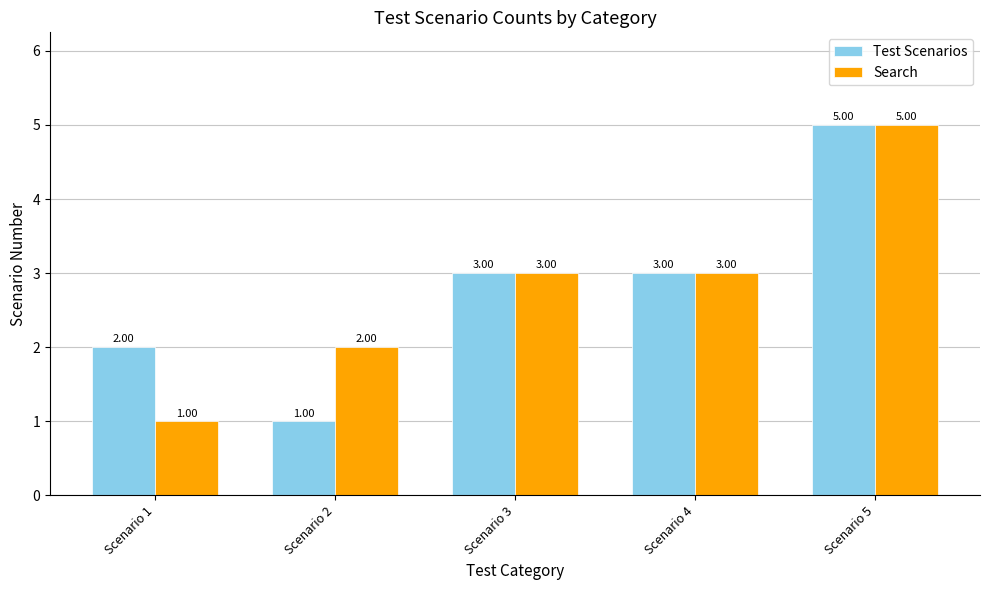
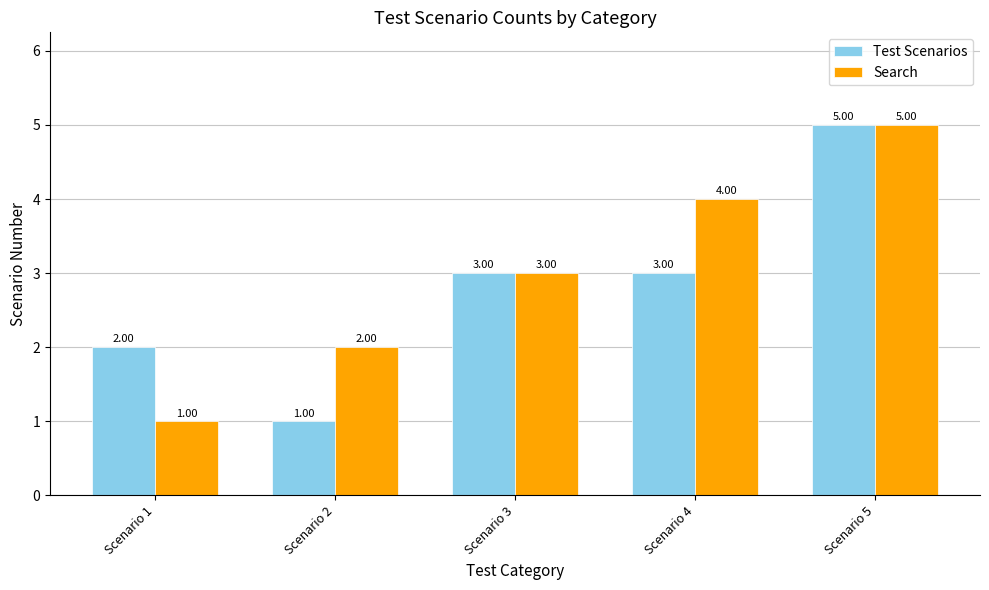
Search, Scenario 4: 3.00 -> 4.00
